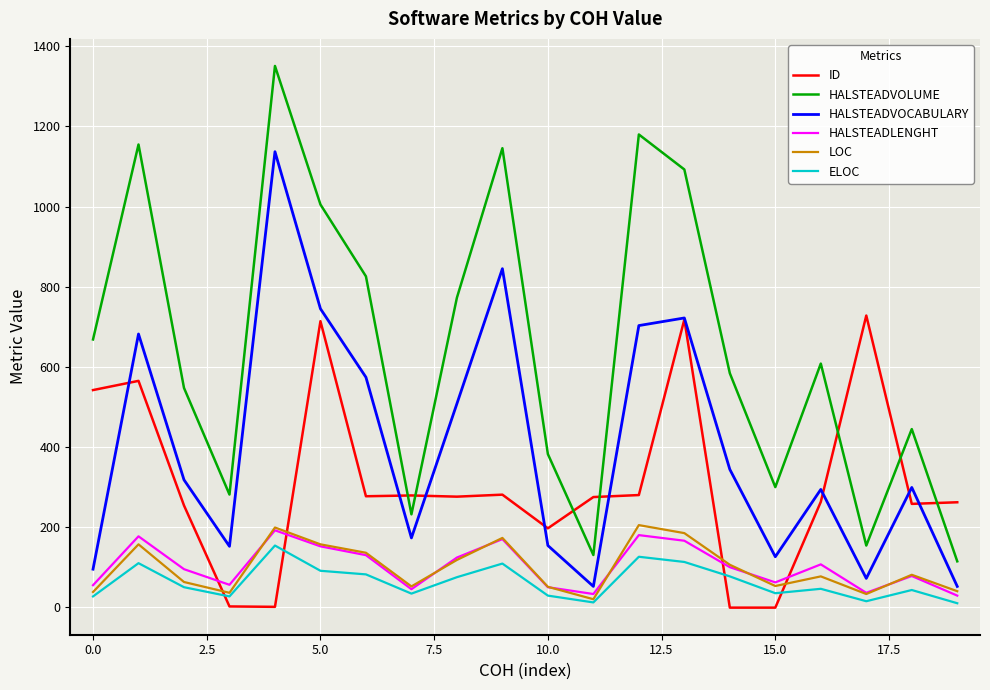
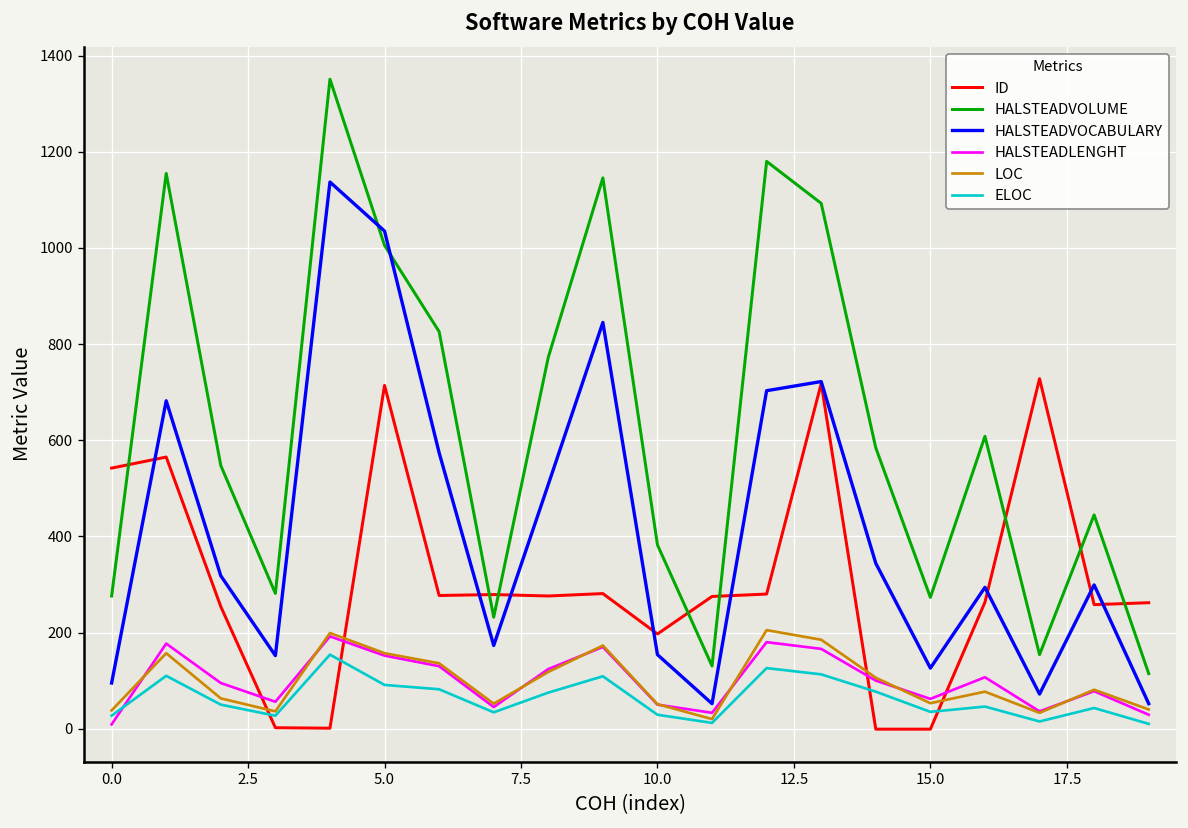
HALSTEADVOLUME, 0.0: 670 -> 280
HALSTEADLENGHT, 0.0: 60 -> 10
HALSTEADVOCABULARY, 5.0: 750 -> 1040
HALSTEADVOLUME, 15.0: 300 -> 270
